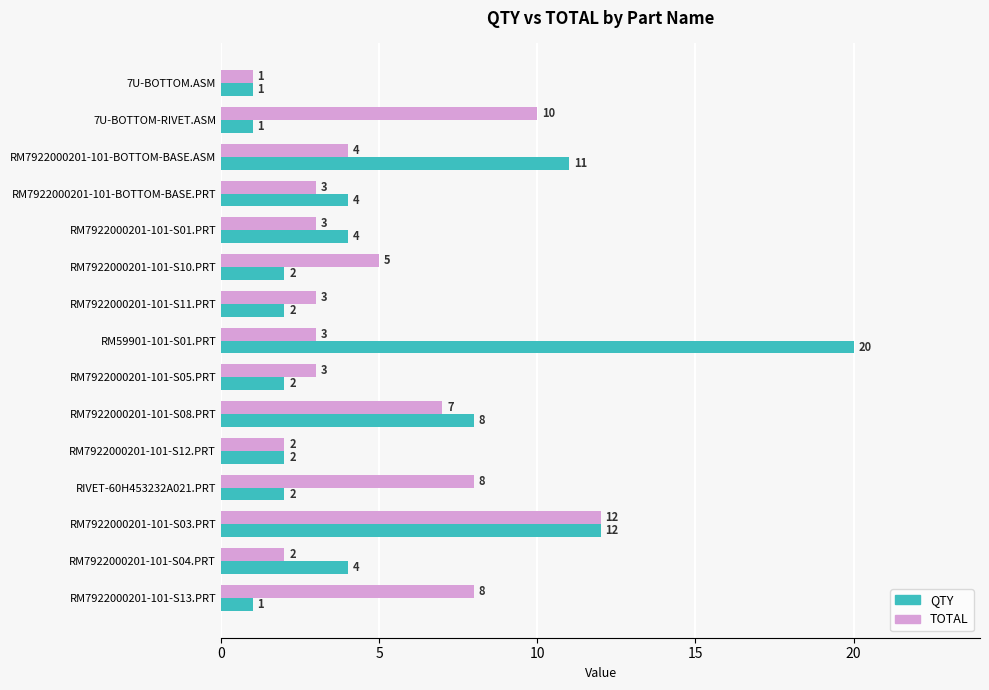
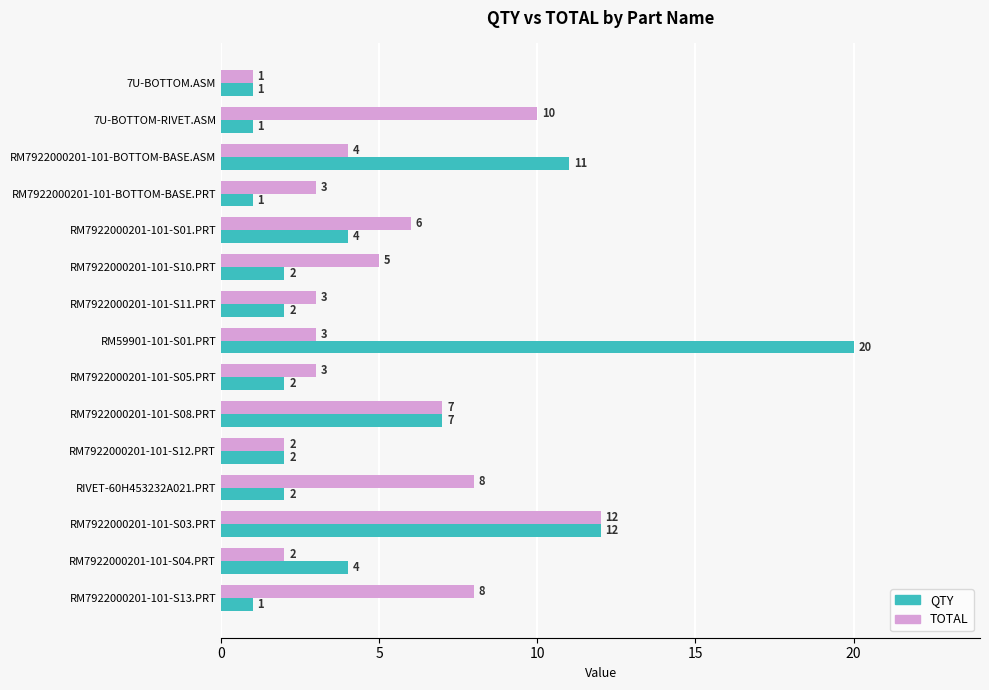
QTY, RM7922000201-101-BOTTOM-BASE.PRT: 4 -> 1
TOTAL, RM7922000201-101-S01.PRT: 3 -> 6
QTY, RM7922000201-101-S08.PRT: 8 -> 7
